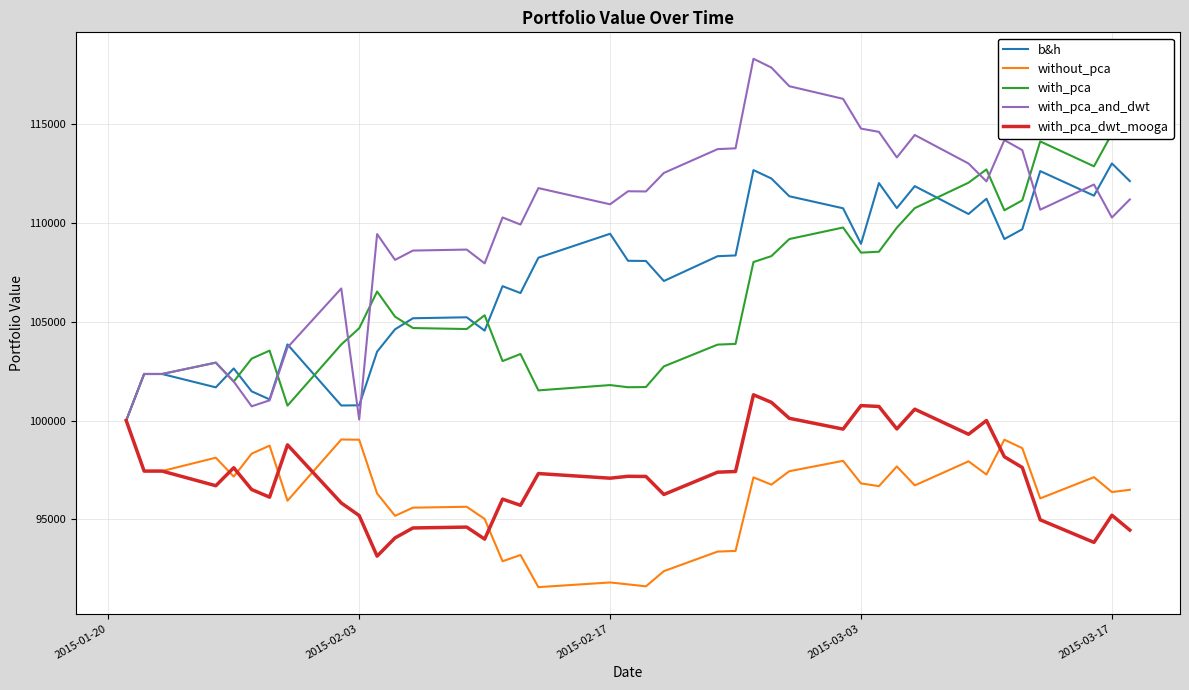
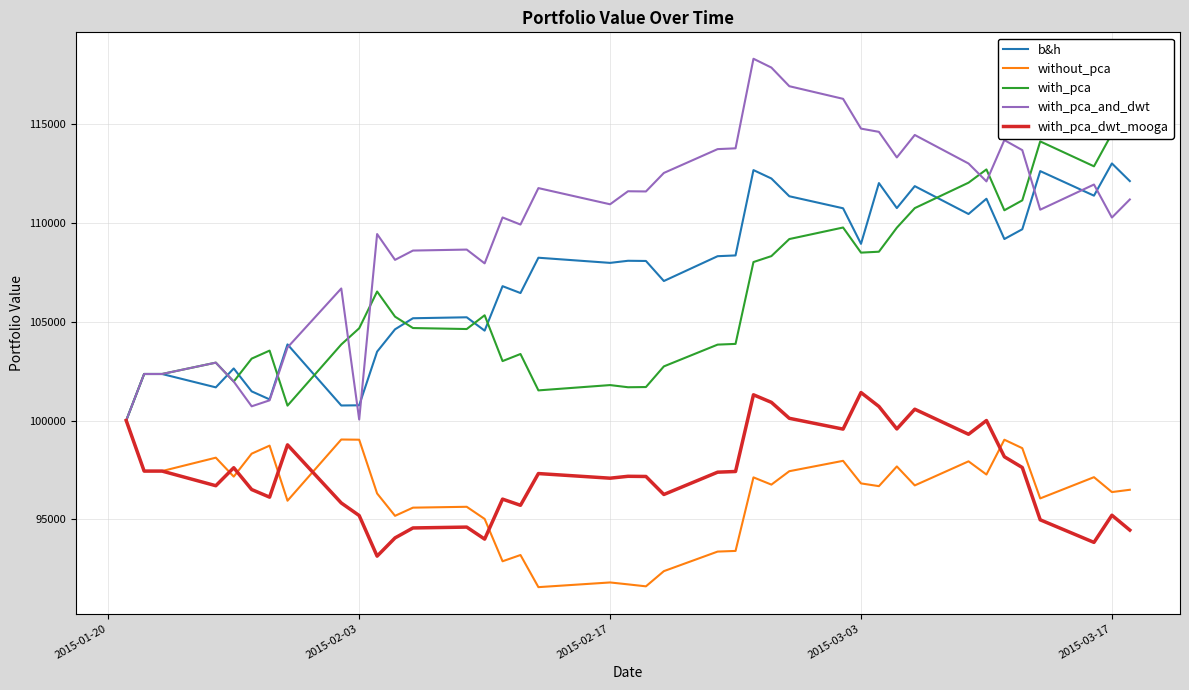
b&h, 2015-02-17: 109400 -> 108000
with_pca_dwt_mooga, 2015-03-03: 100800 -> 101400
